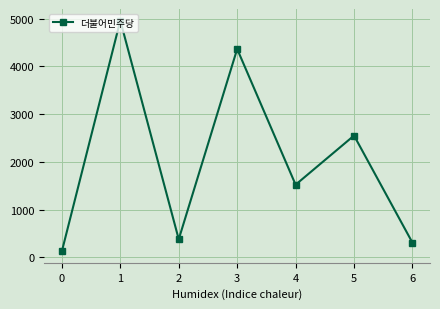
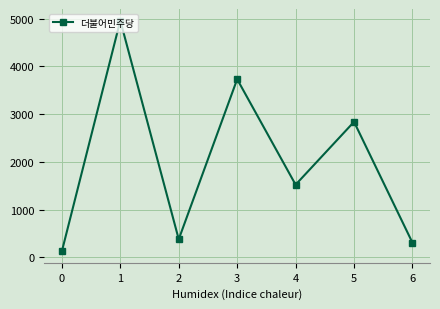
3: 4400 -> 3700
5: 2600 -> 2800
